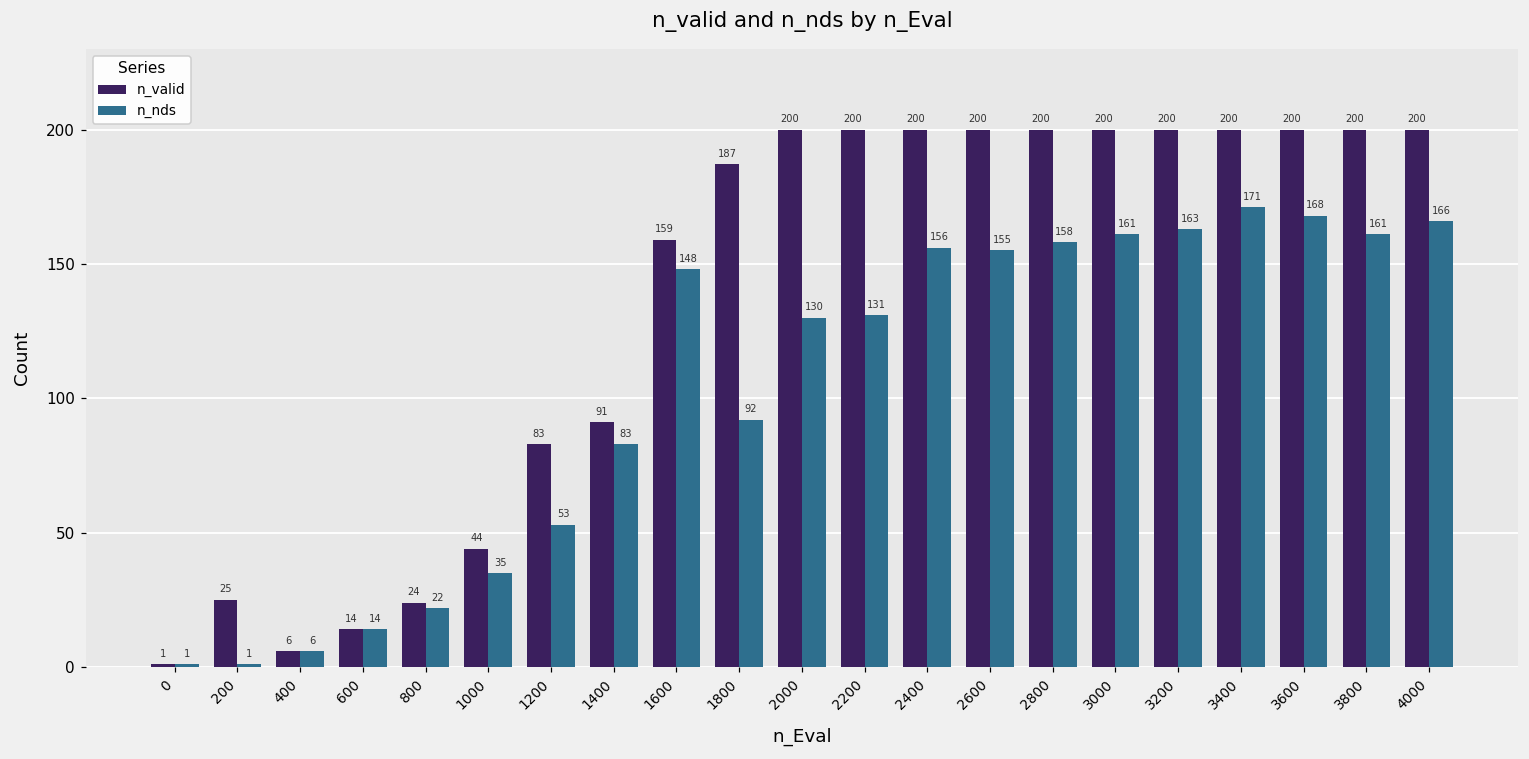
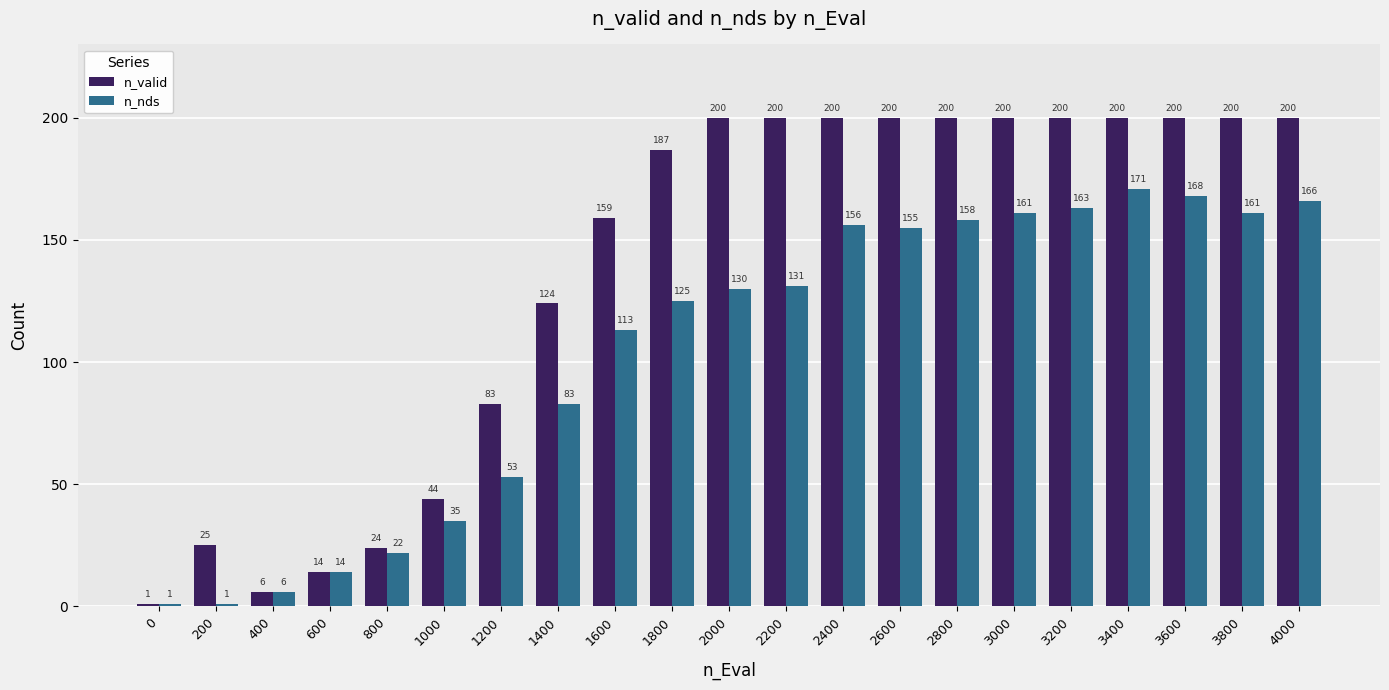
n_valid, 1400: 91 -> 124
n_nds, 1600: 148 -> 113
n_nds, 1800: 92 -> 125
